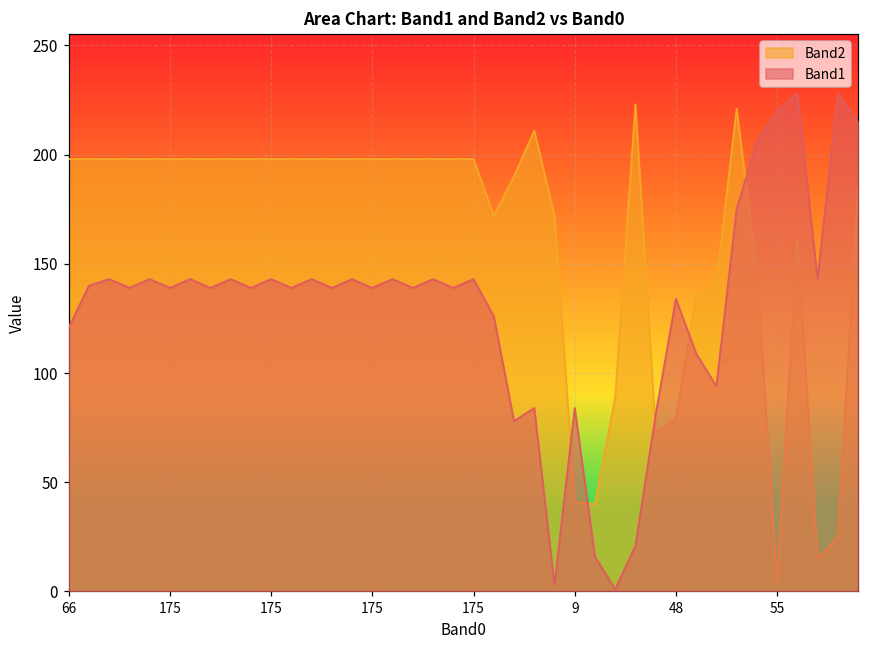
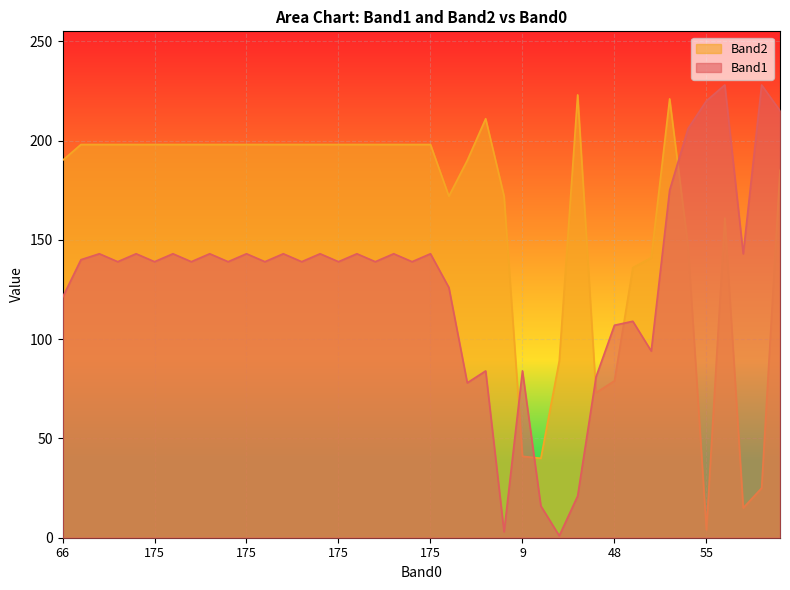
Band2, 66: 198 -> 190
Band1, 48: 134 -> 107
